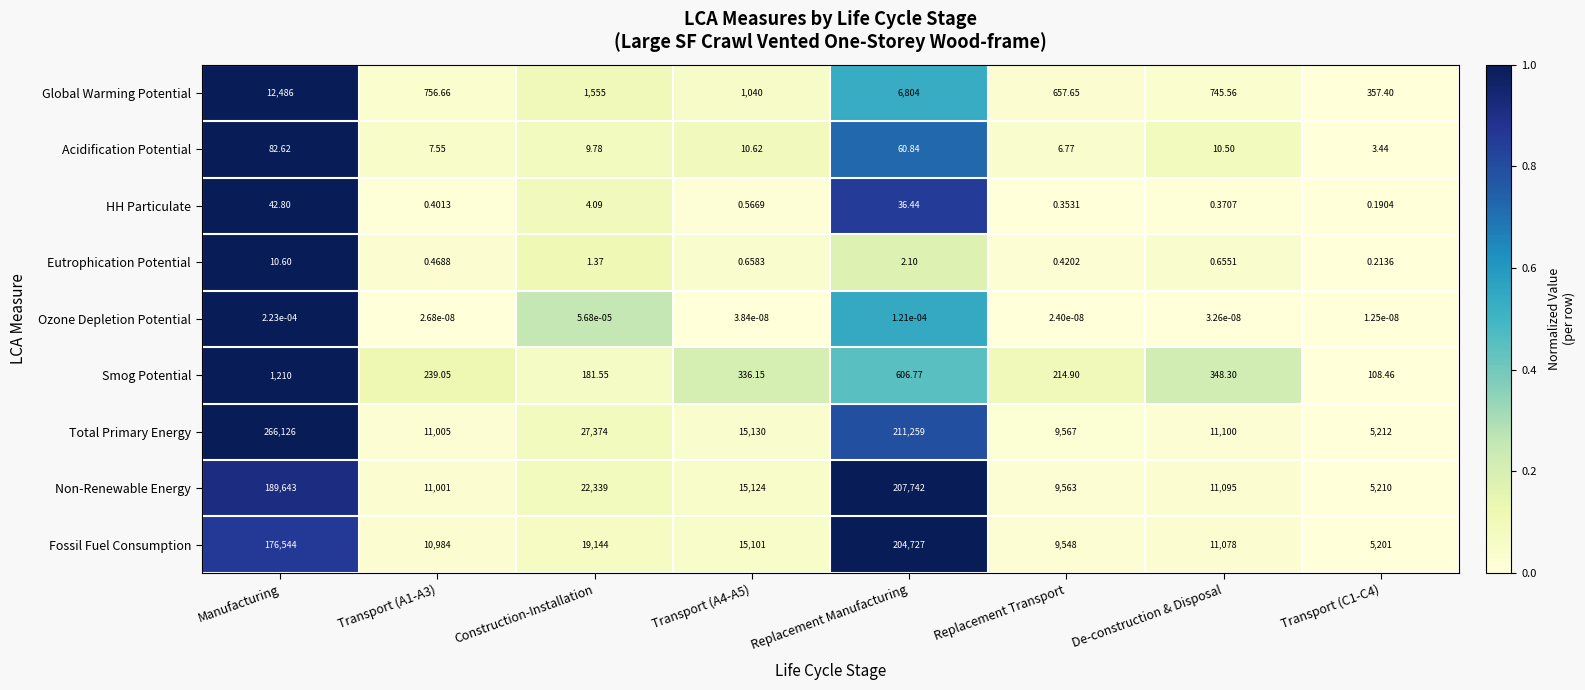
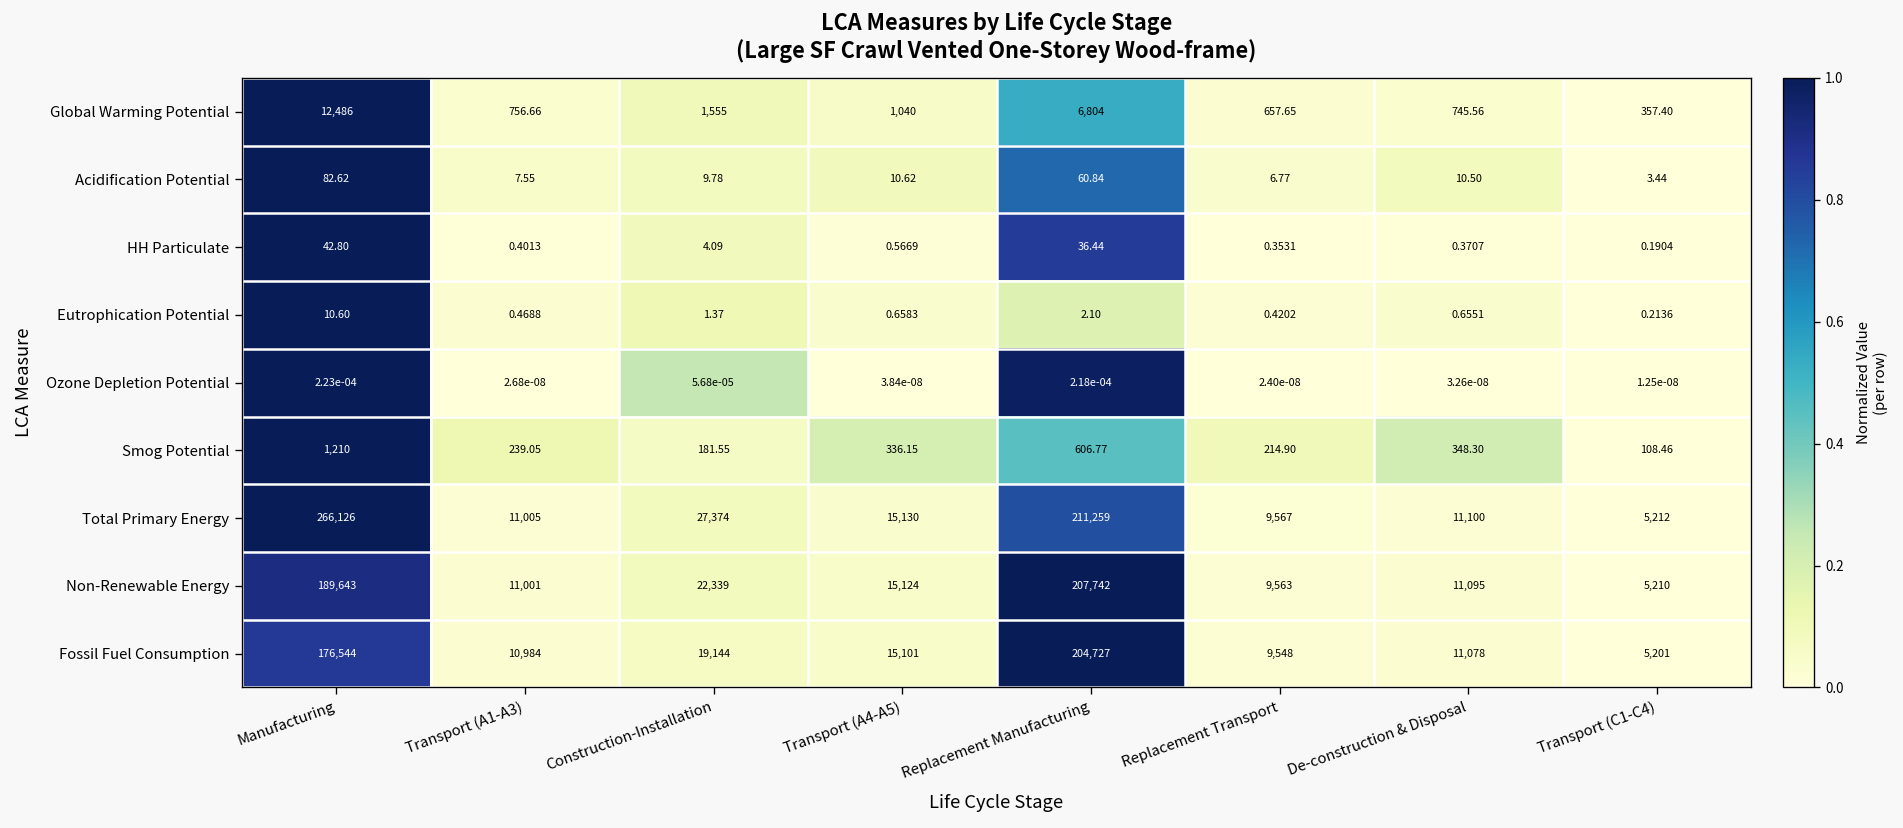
Ozone Depletion Potential, Replacement Manufacturing: 1.21e-04 -> 2.18e-04
